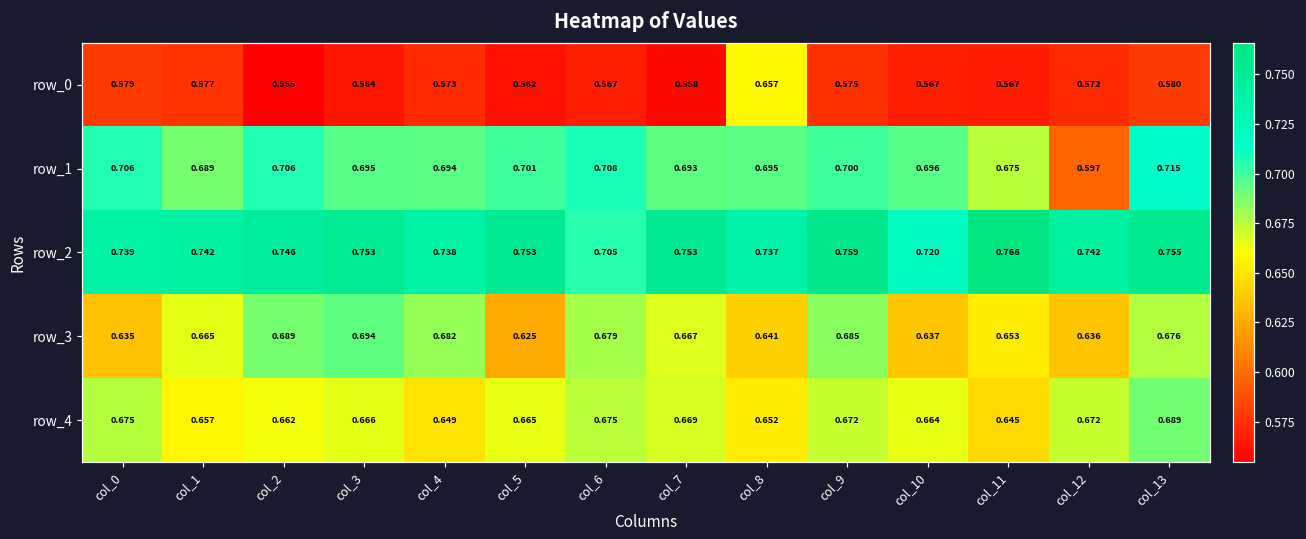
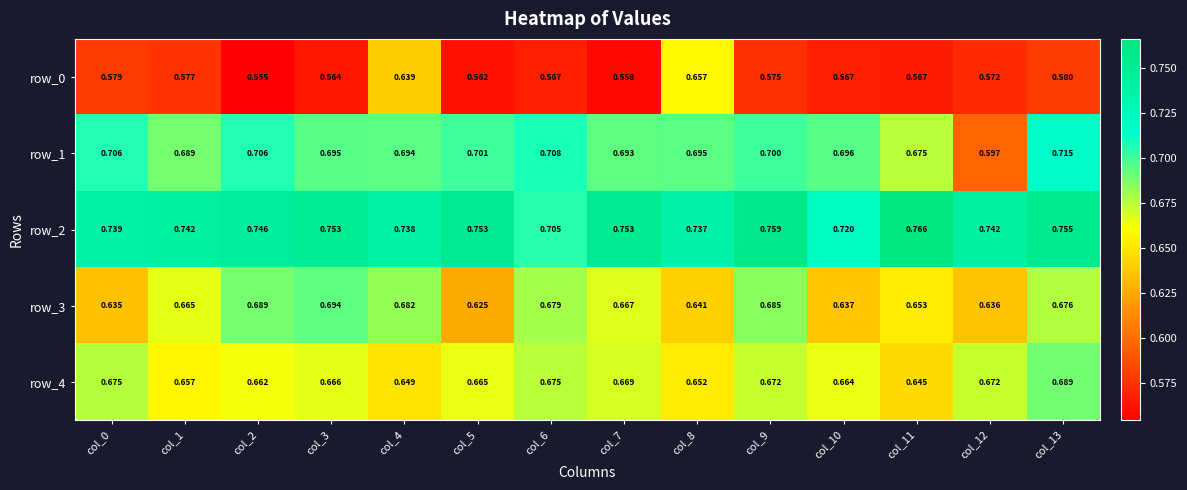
row_0, col_4: 0.573 -> 0.639
